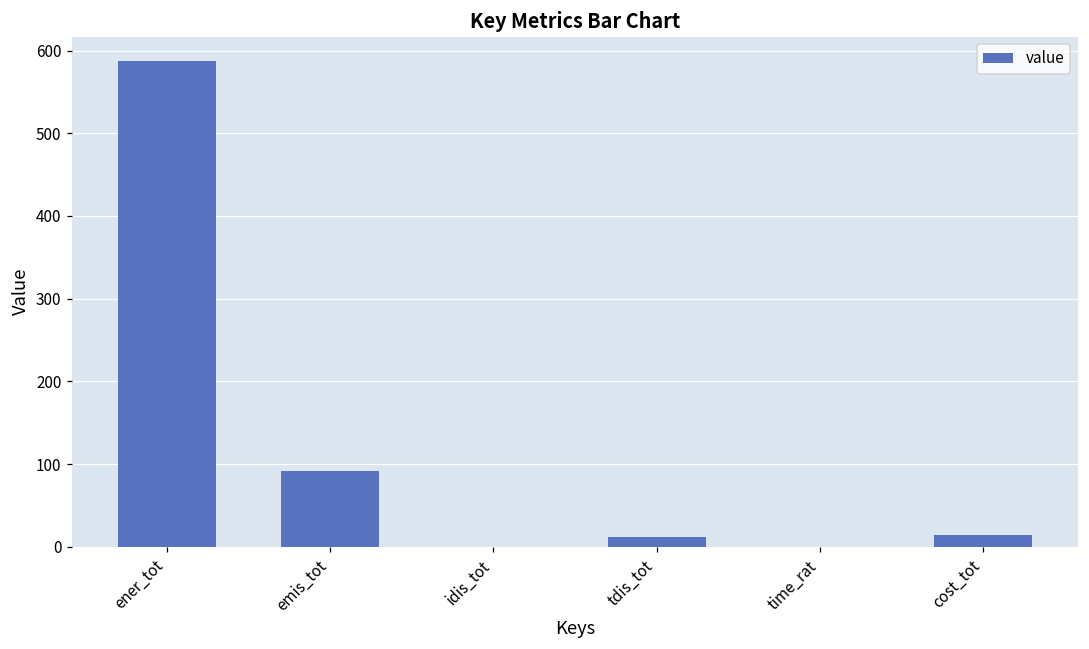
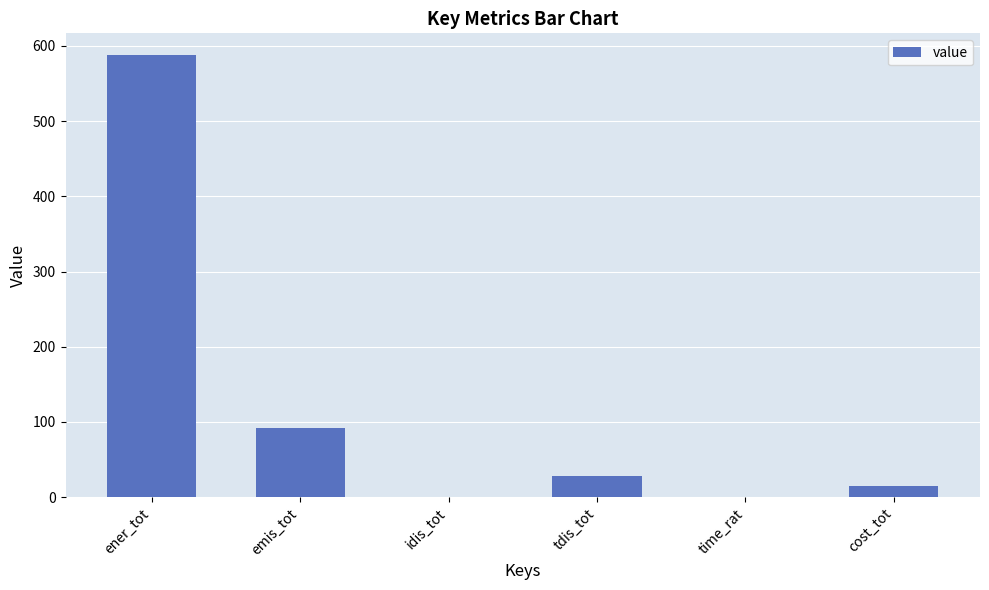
tdis_tot: 10 -> 30
